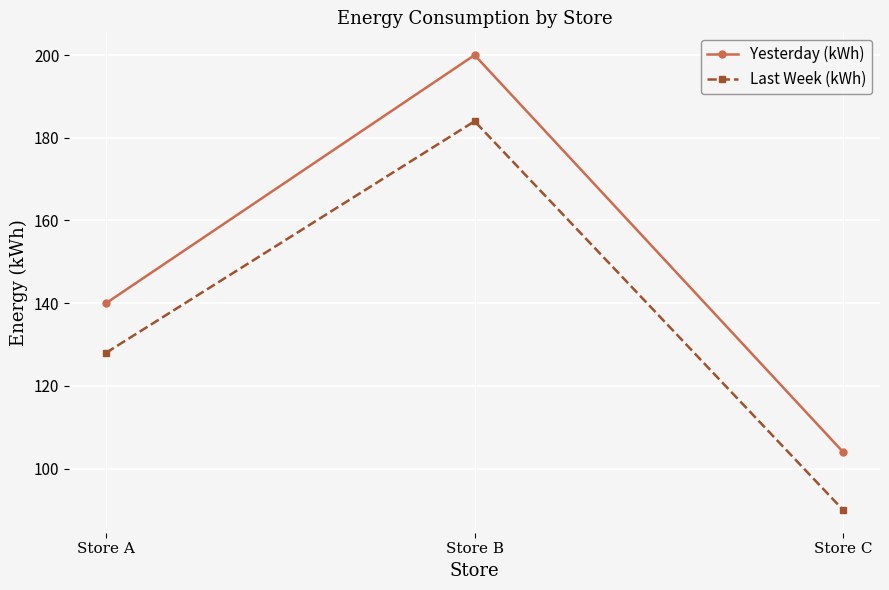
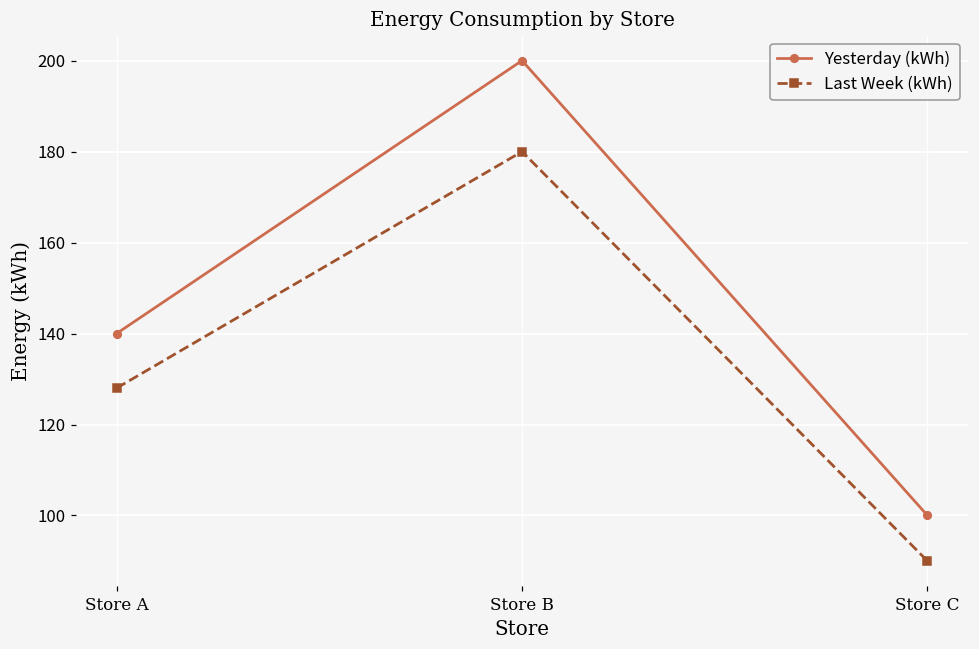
Last Week (kWh), Store B: 184 -> 180
Yesterday (kWh), Store C: 104 -> 100
